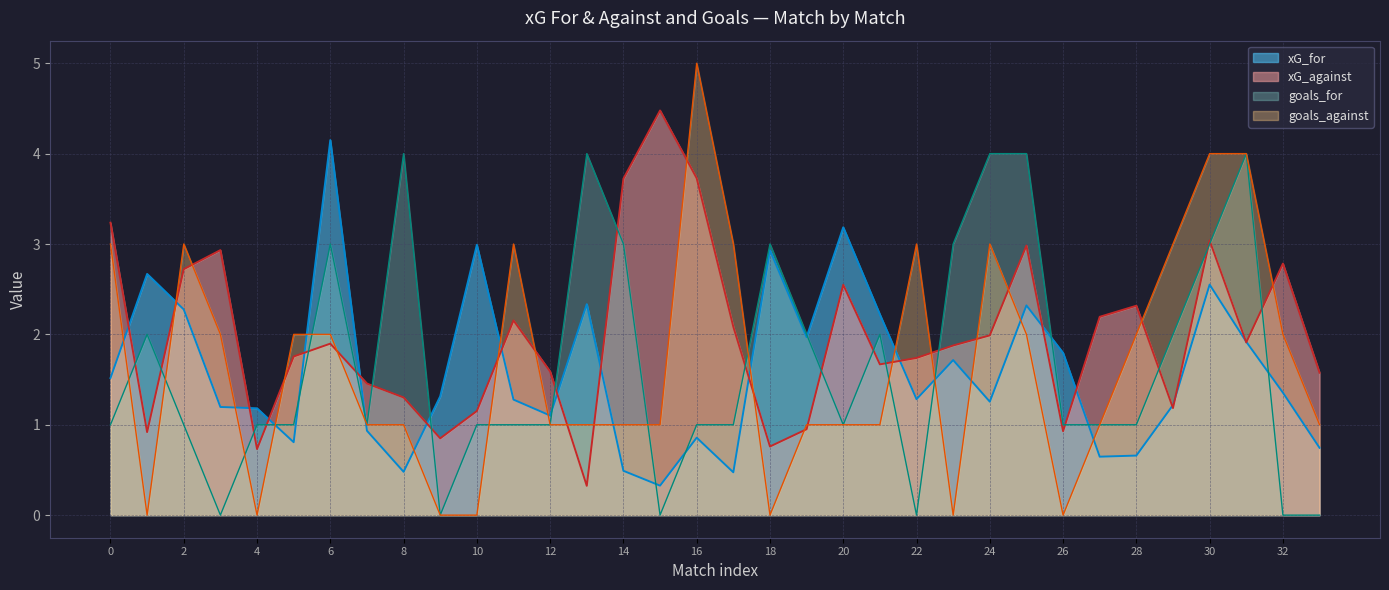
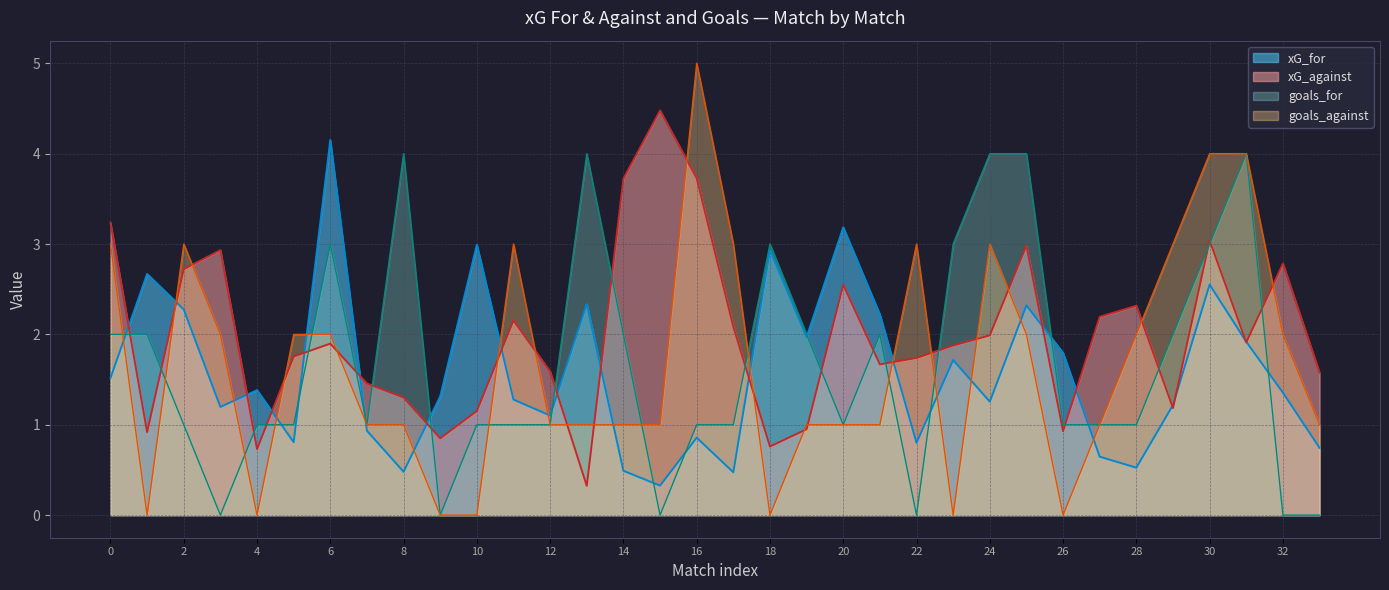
goals_for, 0: 1 -> 2
xG_for, 4: 1.2 -> 1.4
goals_for, 14: 3 -> 2
xG_for, 22: 1.3 -> 0.8
xG_for, 28: 0.7 -> 0.5
